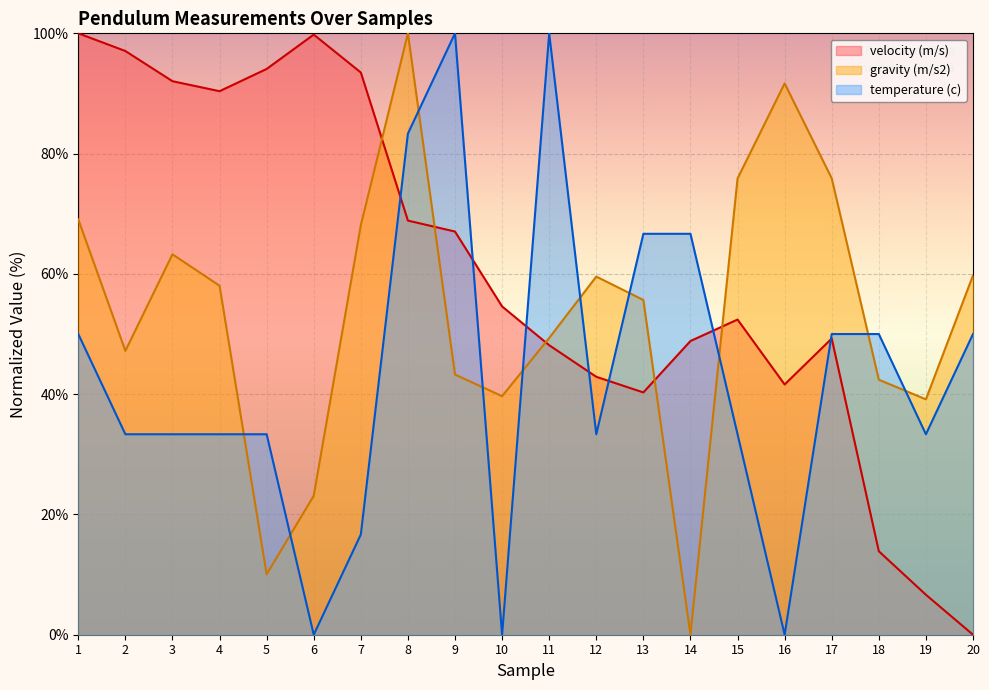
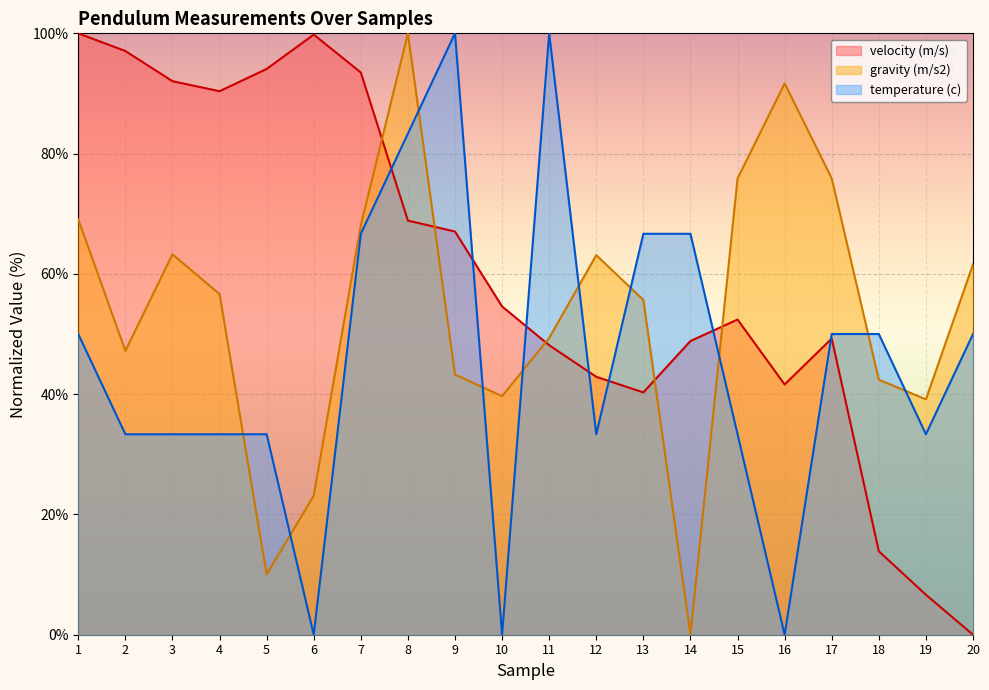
gravity (m/s2), 4: 58% -> 57%
temperature (c), 7: 17% -> 67%
gravity (m/s2), 12: 60% -> 63%
gravity (m/s2), 20: 60% -> 62%
